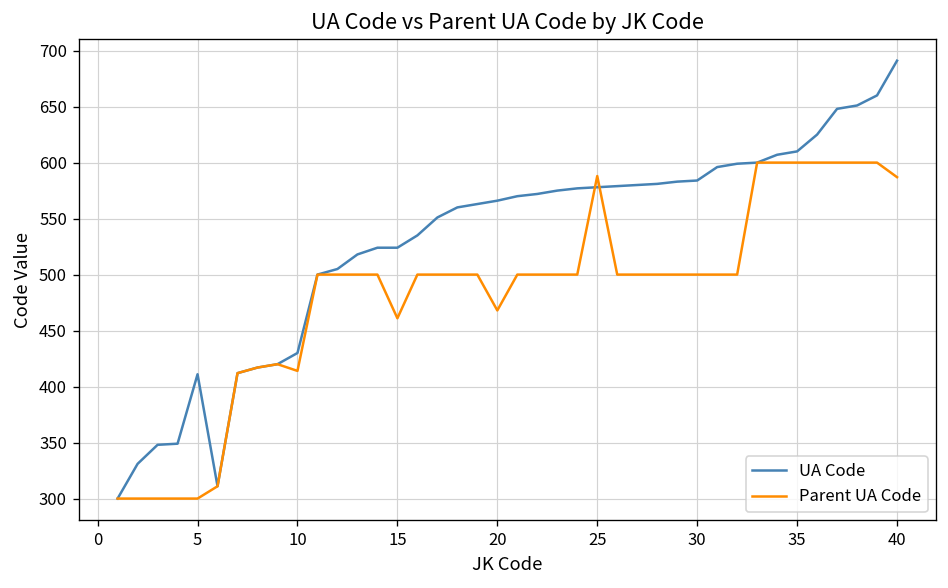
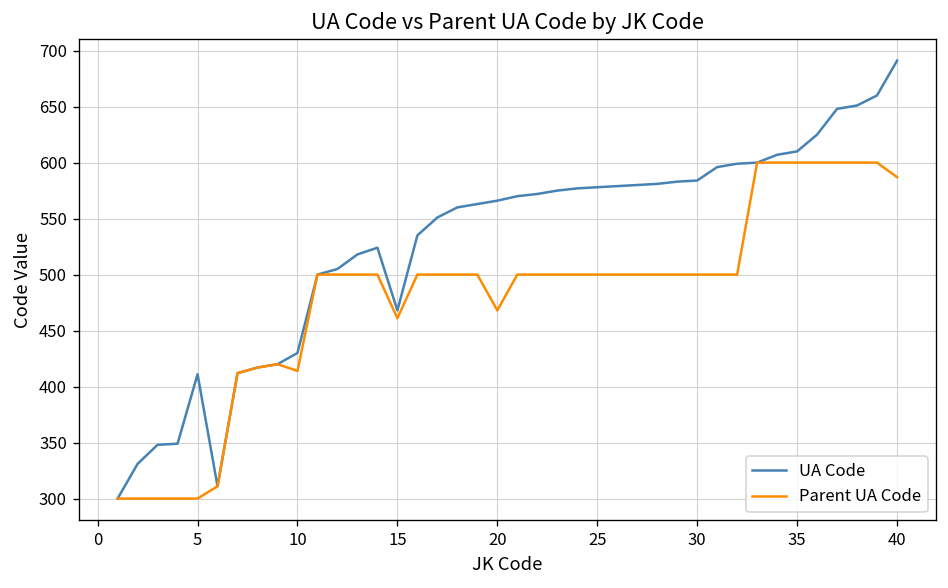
UA Code, 15: 520 -> 470
Parent UA Code, 25: 590 -> 500
